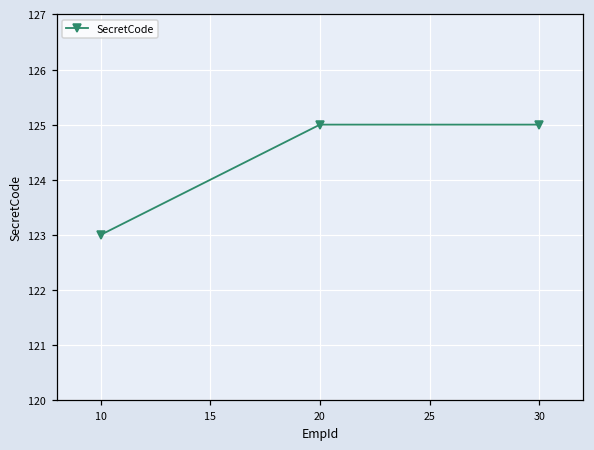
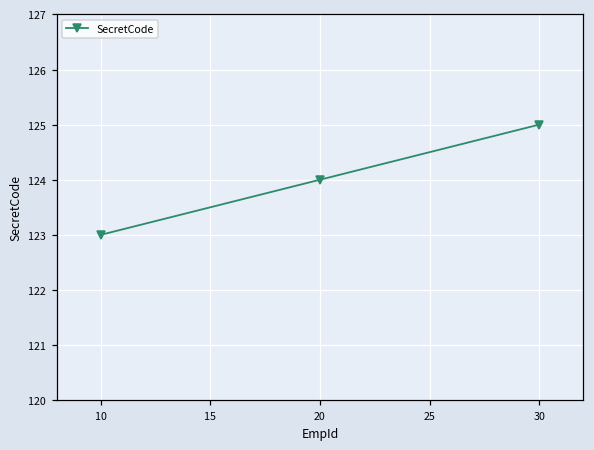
20: 125 -> 124
